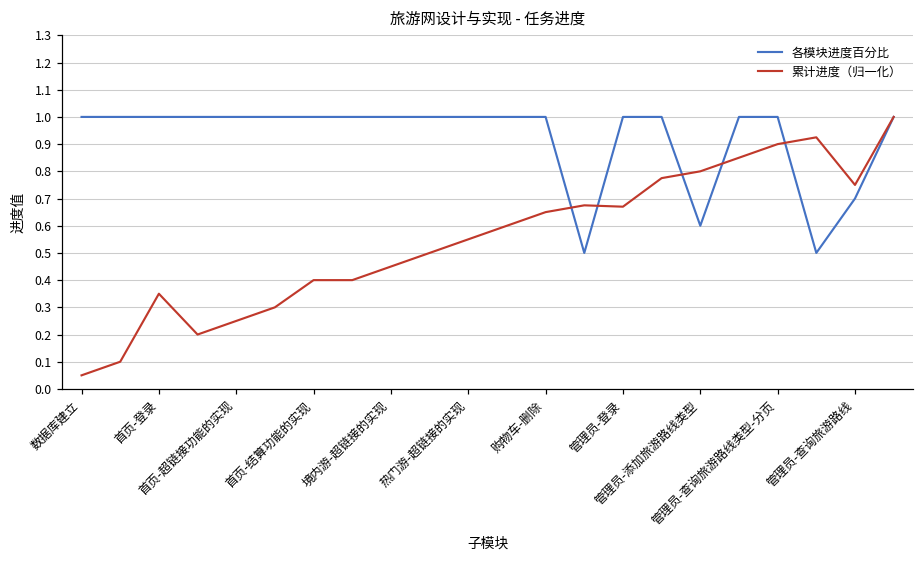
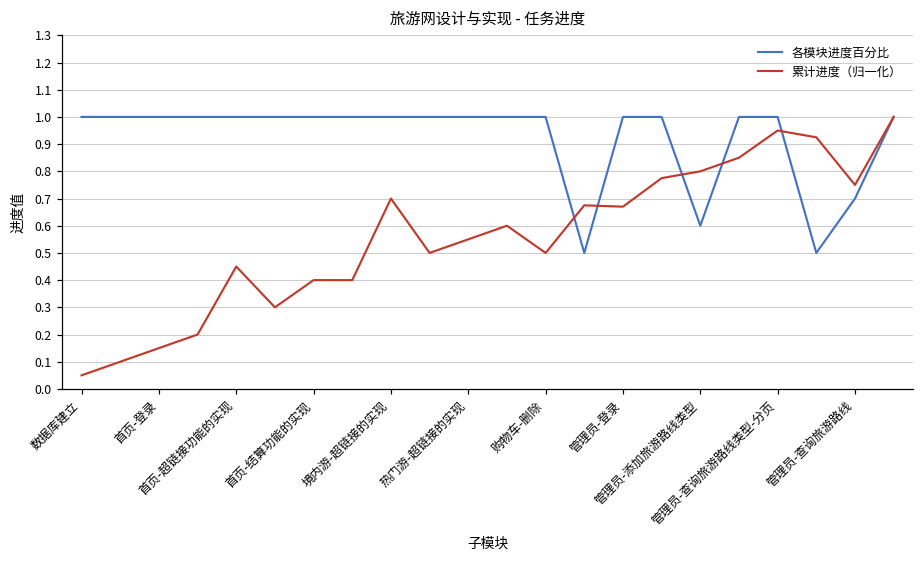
累计进度（归一化）, 首页-登录: 0.35 -> 0.15
累计进度（归一化）, 首页-超链接功能的实现: 0.25 -> 0.45
累计进度（归一化）, 境内游-超链接的实现: 0.45 -> 0.70
累计进度（归一化）, 购物车-删除: 0.65 -> 0.50
累计进度（归一化）, 管理员-查询旅游路线类型-分页: 0.90 -> 0.95
